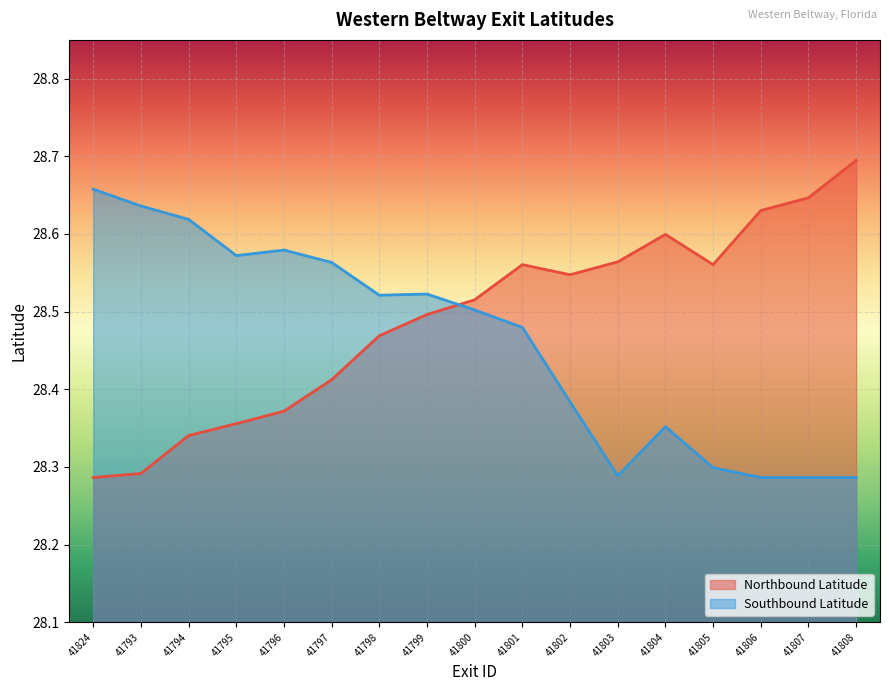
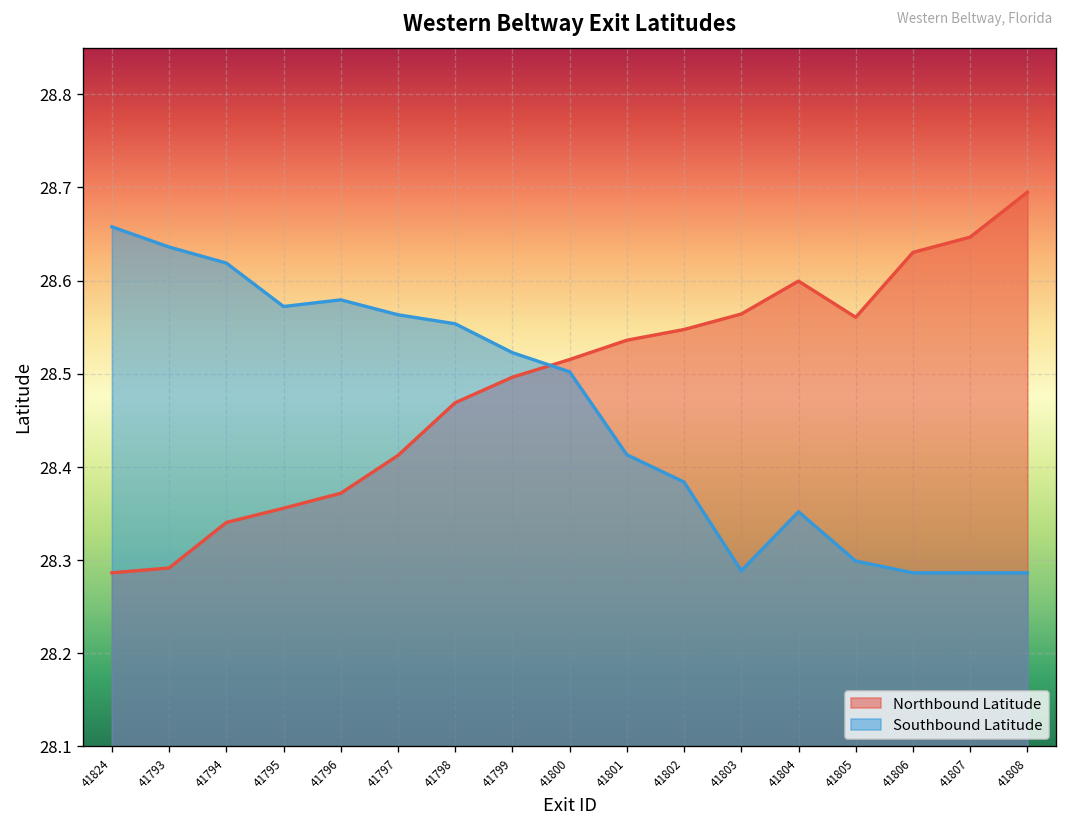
Southbound Latitude, 41798: 28.52 -> 28.55
Northbound Latitude, 41801: 28.56 -> 28.54
Southbound Latitude, 41801: 28.48 -> 28.41
